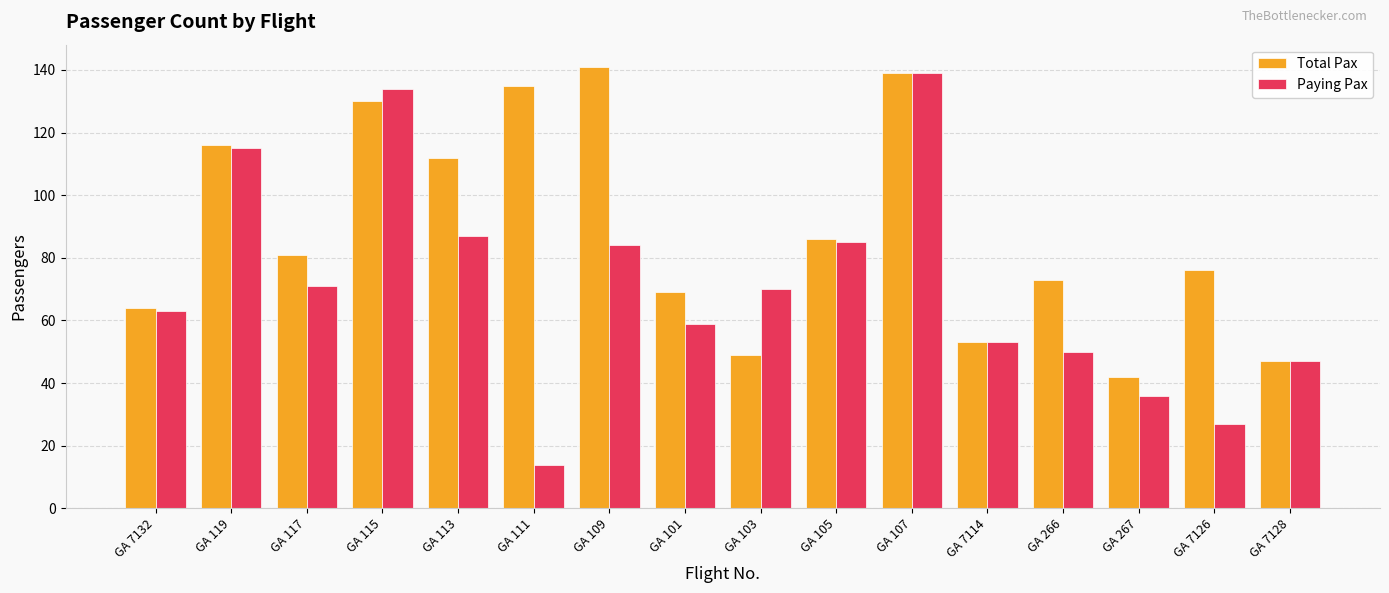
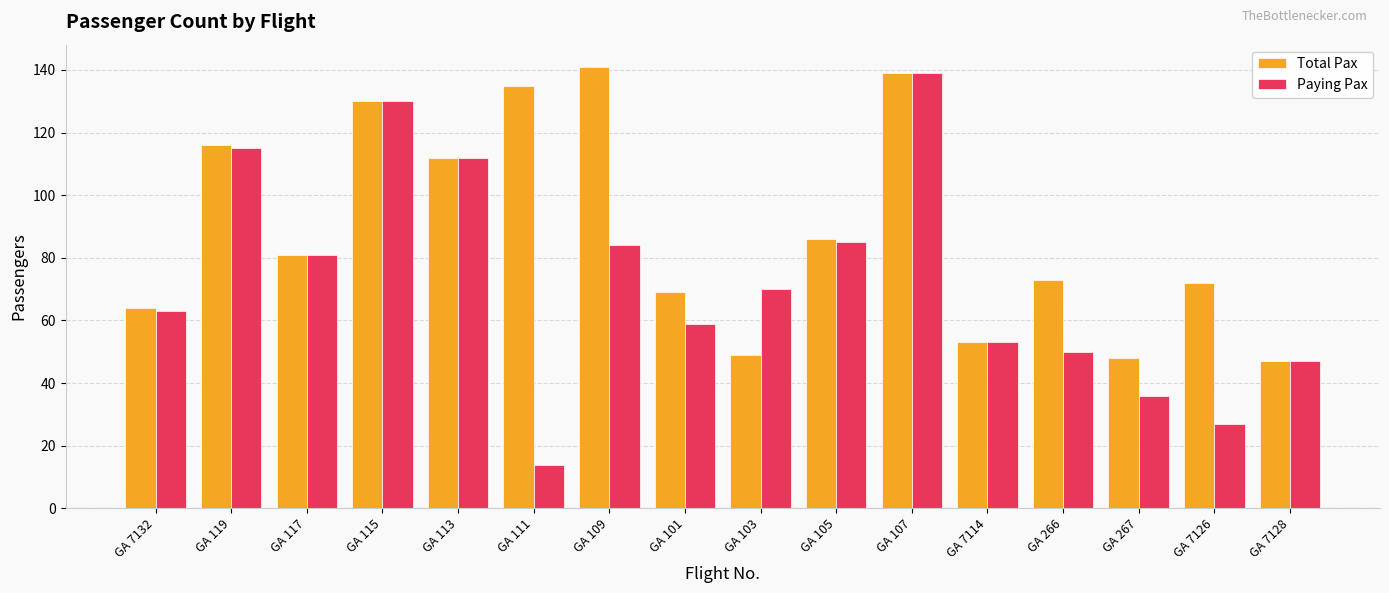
Paying Pax, GA 117: 71 -> 81
Paying Pax, GA 115: 134 -> 130
Paying Pax, GA 113: 87 -> 112
Total Pax, GA 267: 42 -> 48
Total Pax, GA 7126: 76 -> 72
